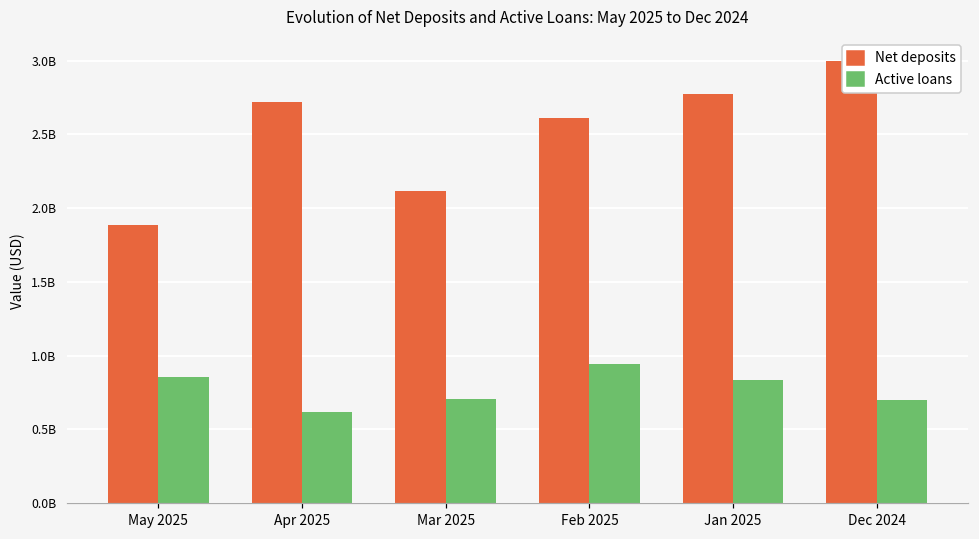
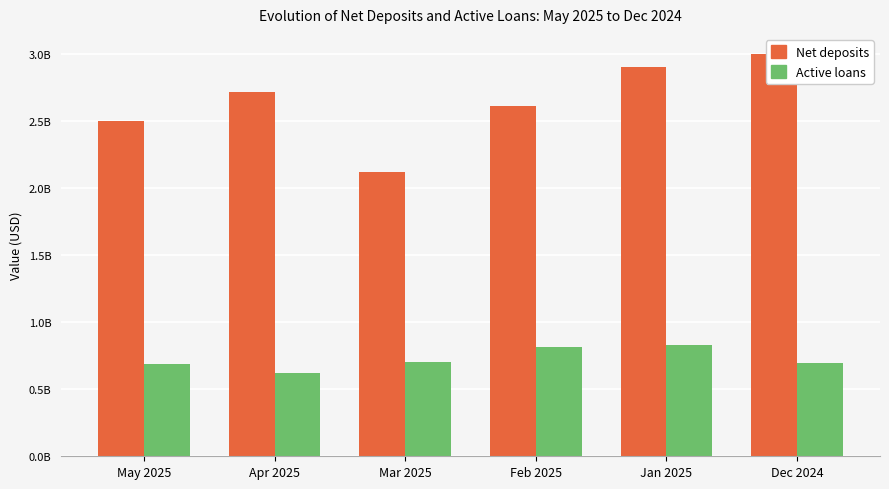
Net deposits, May 2025: 1890000000 -> 2500000000
Active loans, May 2025: 850000000 -> 690000000
Active loans, Feb 2025: 940000000 -> 820000000
Net deposits, Jan 2025: 2780000000 -> 2900000000
